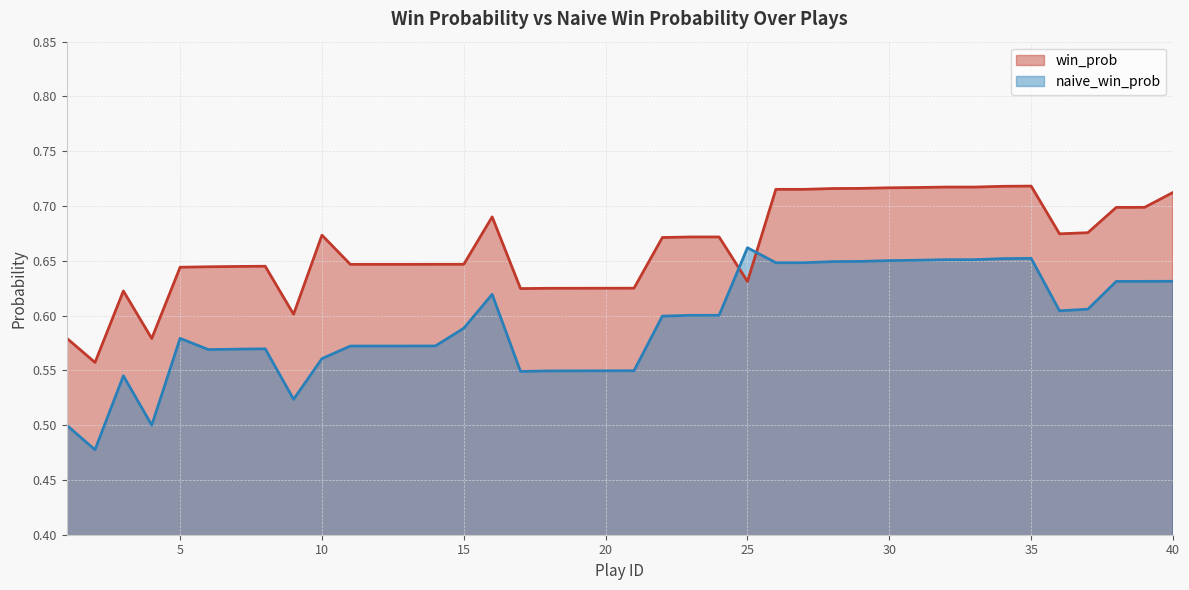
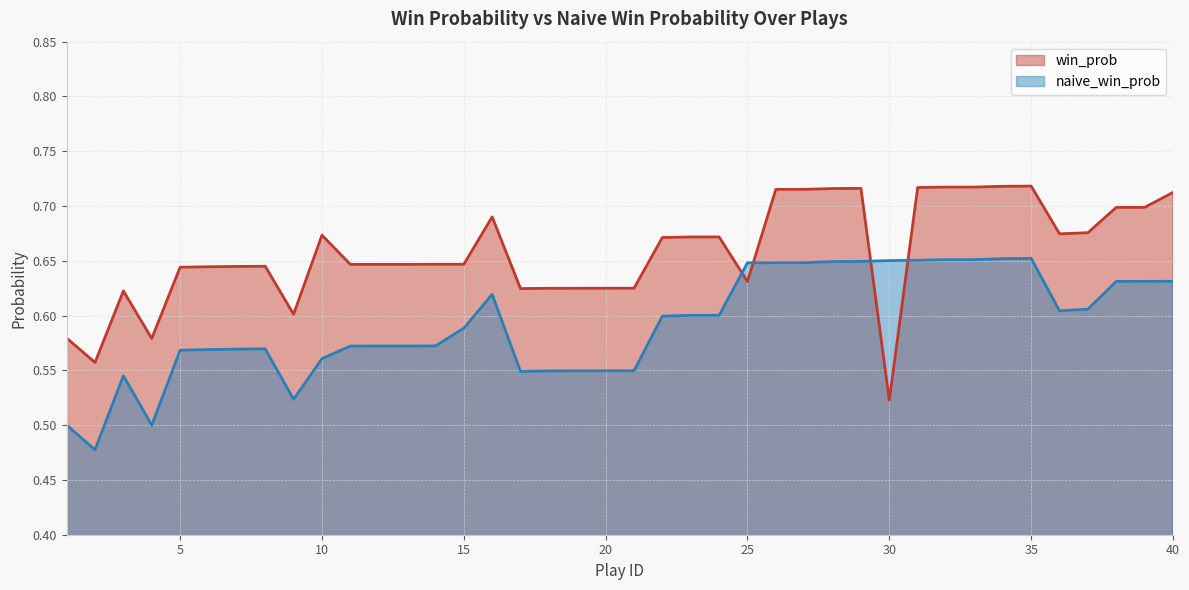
naive_win_prob, 5: 0.579 -> 0.568
naive_win_prob, 25: 0.662 -> 0.648
win_prob, 30: 0.717 -> 0.523
